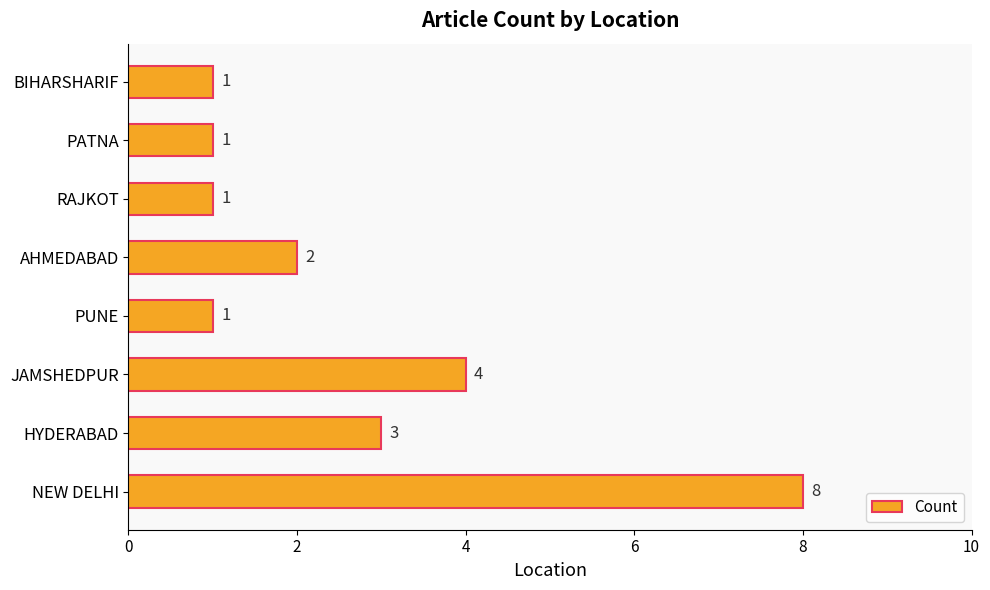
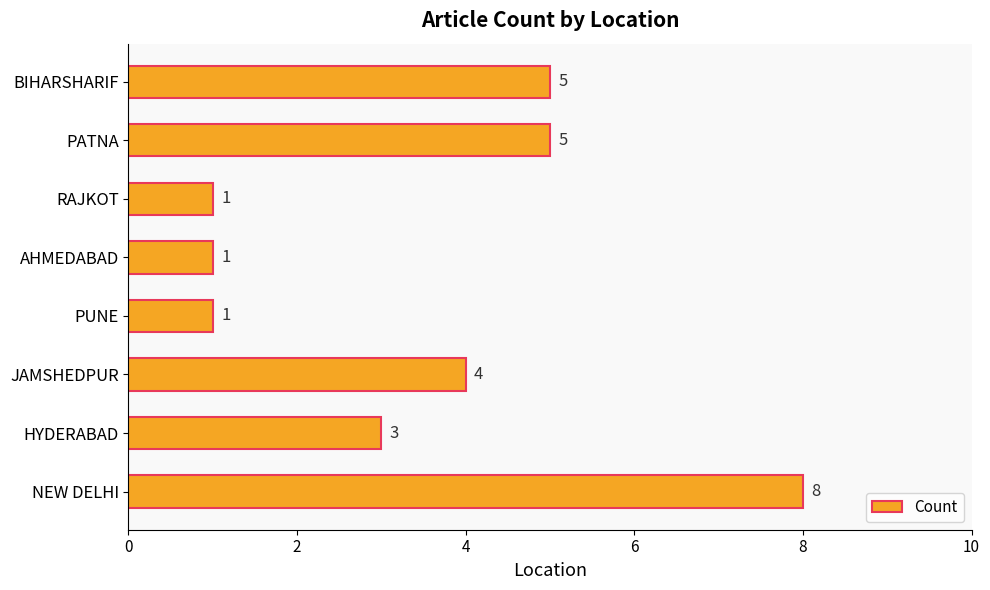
BIHARSHARIF: 1 -> 5
PATNA: 1 -> 5
AHMEDABAD: 2 -> 1
